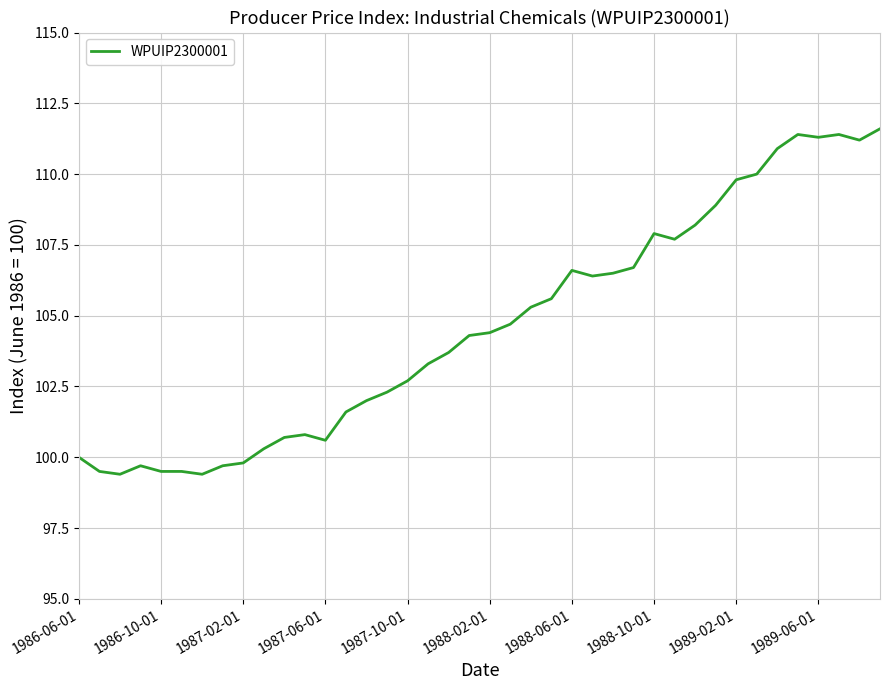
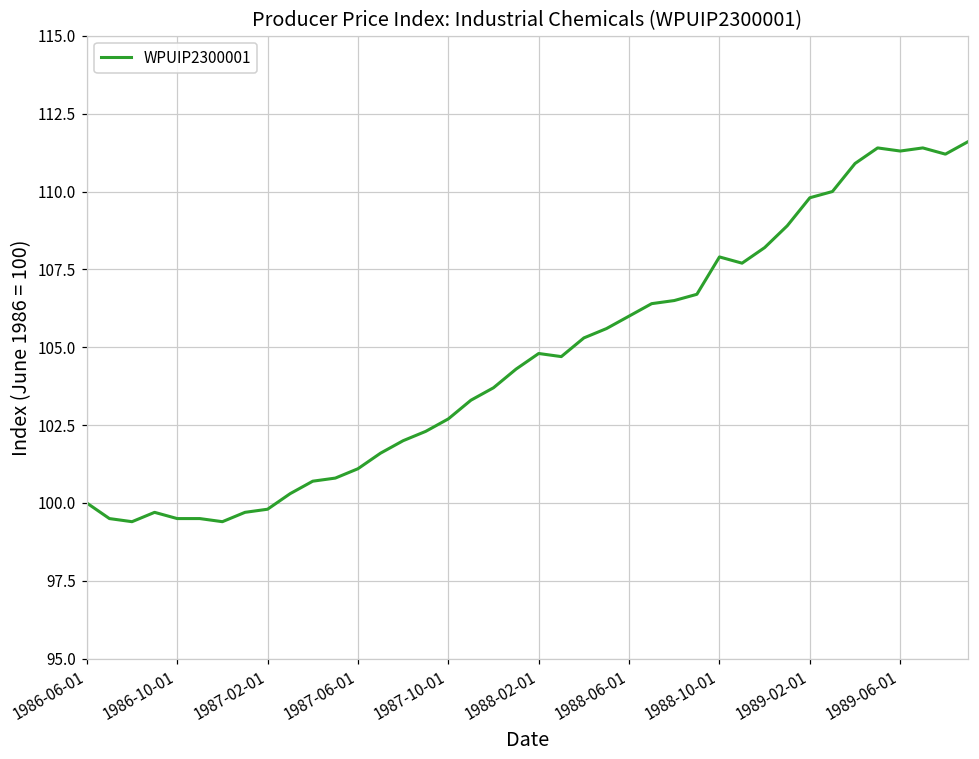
1987-06-01: 100.6 -> 101.1
1988-02-01: 104.4 -> 104.8
1988-06-01: 106.6 -> 106.0
